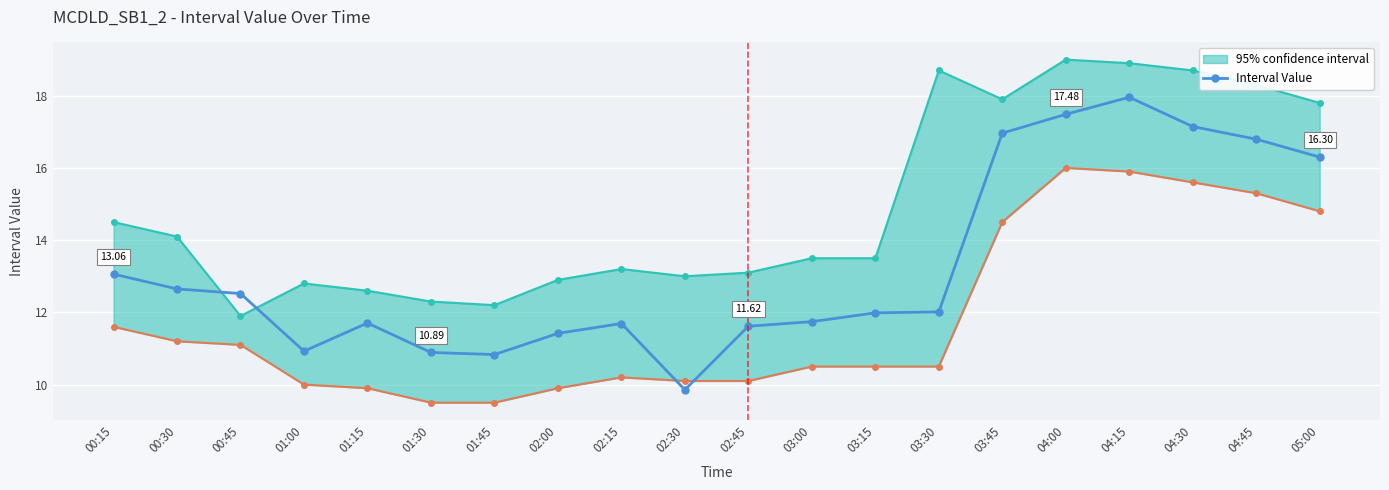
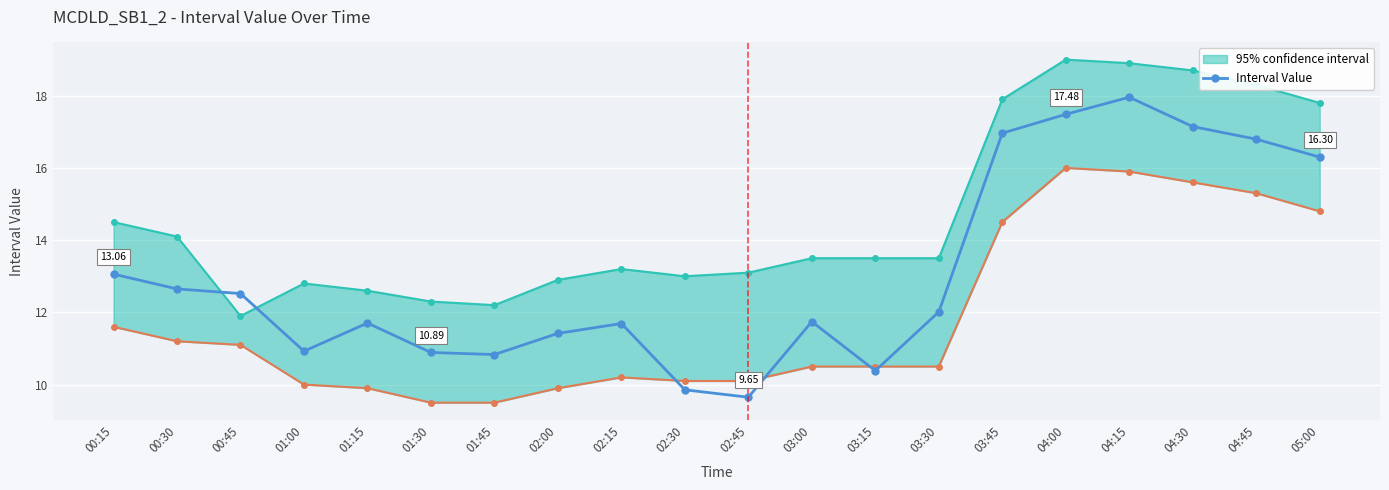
Interval Value, 02:45: 11.62 -> 9.65
Interval Value, 03:15: 12.0 -> 10.4
95% confidence interval, 03:30: 18.7 -> 13.5
